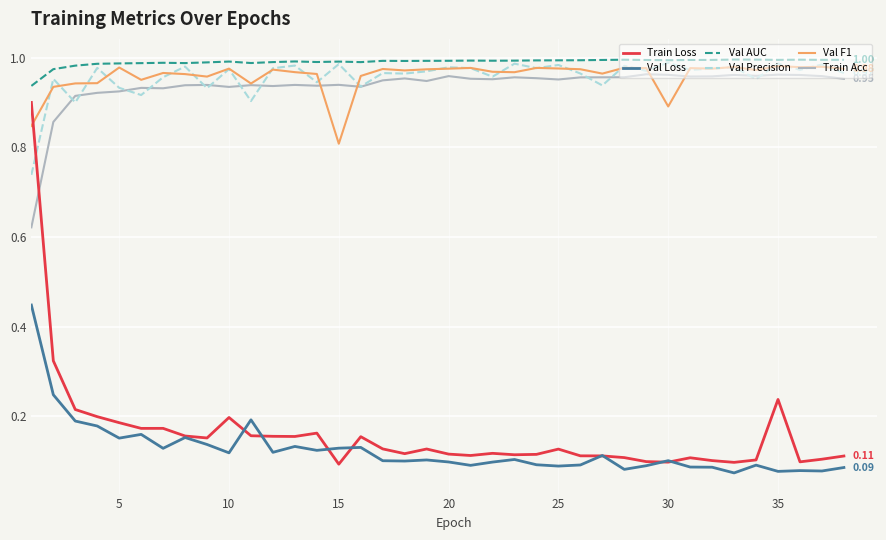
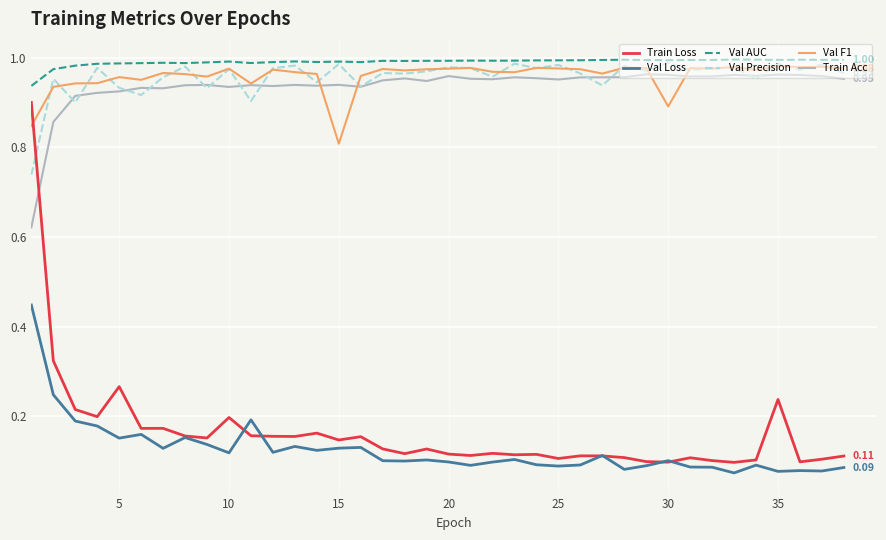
Train Loss, 5: 0.19 -> 0.27
Val F1, 5: 0.98 -> 0.96
Train Loss, 15: 0.09 -> 0.15
Train Loss, 25: 0.13 -> 0.11
